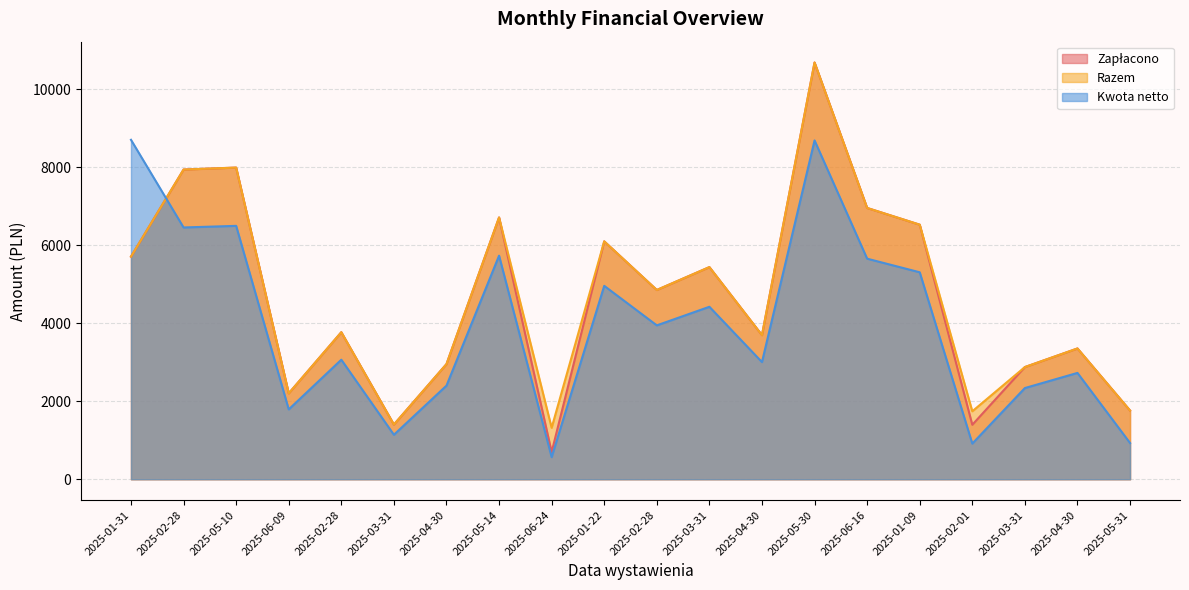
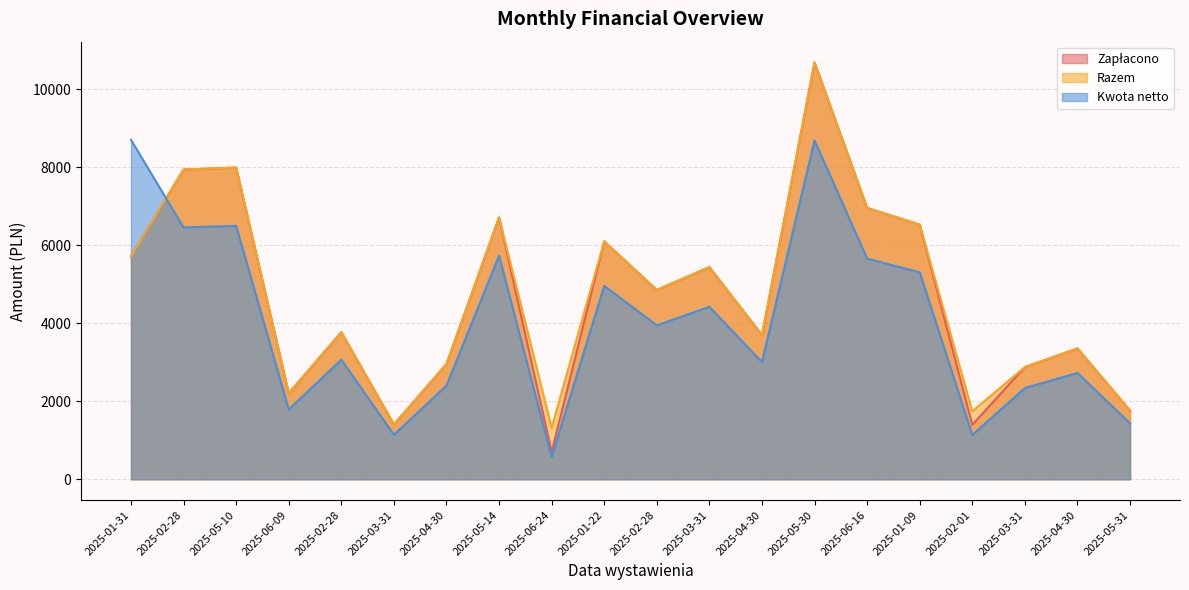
Kwota netto, 2025-02-01: 900 -> 1100
Kwota netto, 2025-05-31: 900 -> 1400
